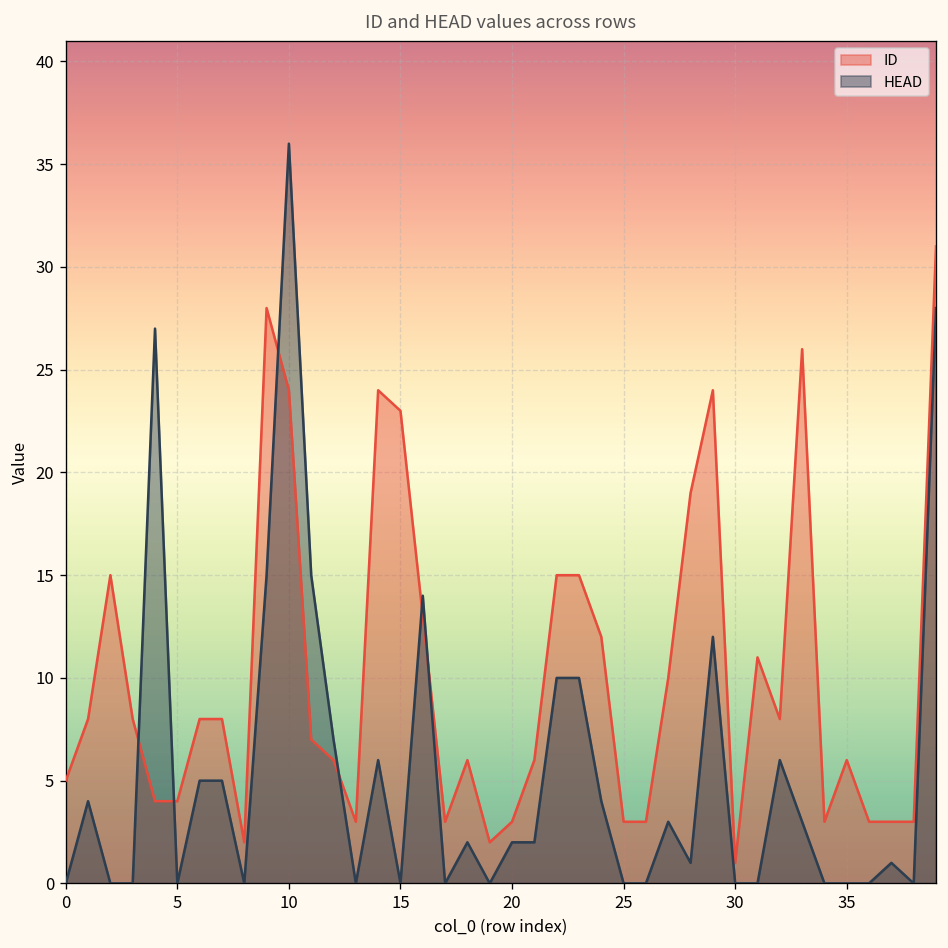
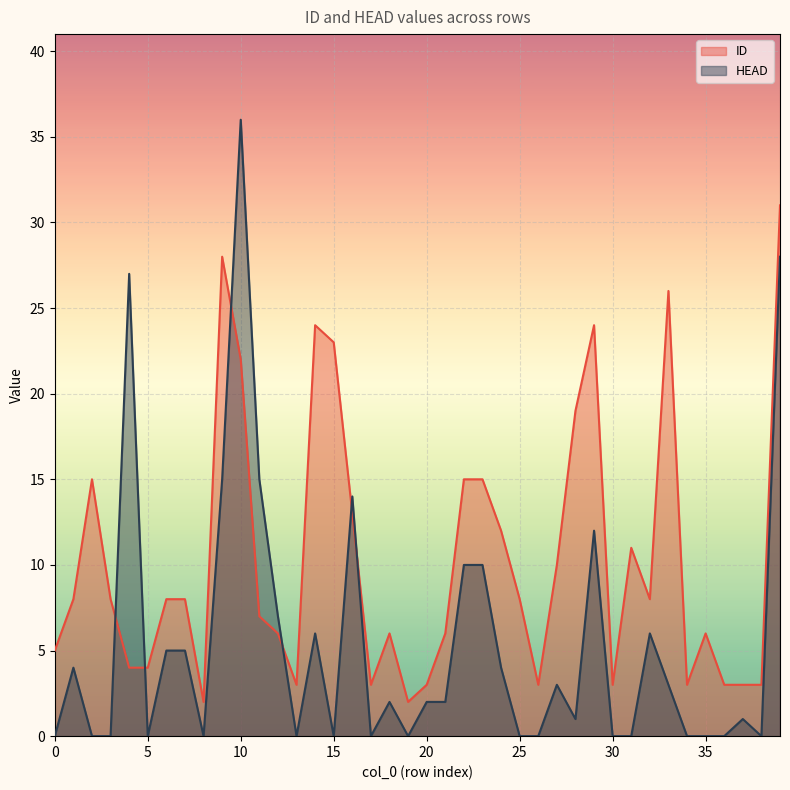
ID, 10: 24 -> 22
ID, 25: 3 -> 8
ID, 30: 1 -> 3
